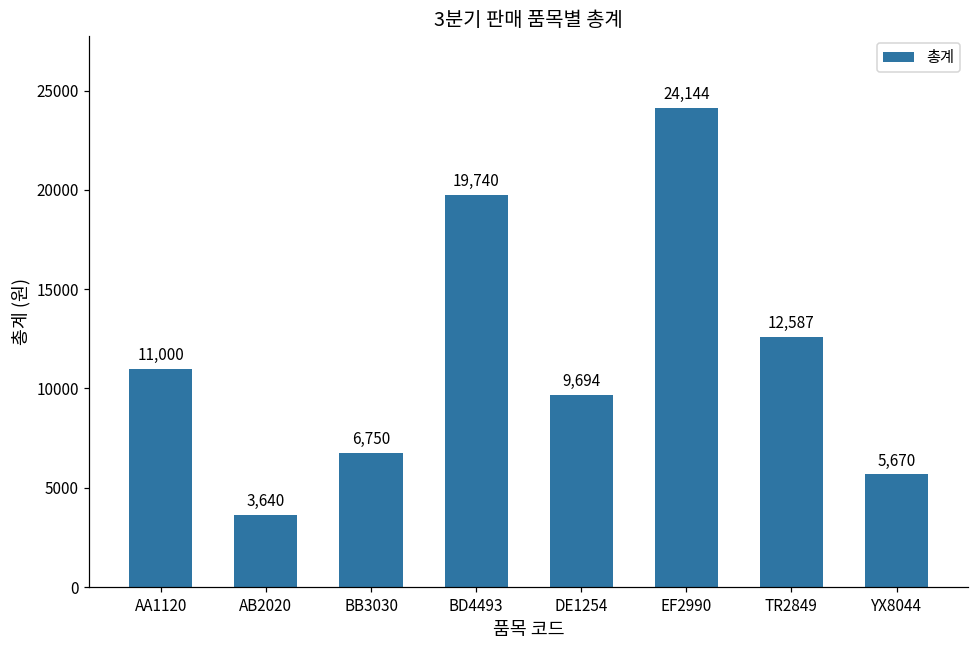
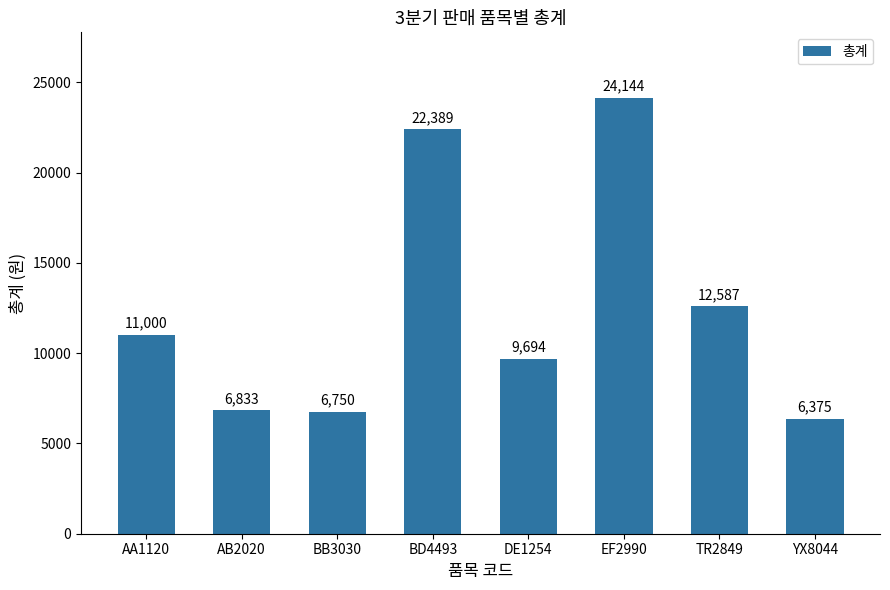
AB2020: 3,640 -> 6,833
BD4493: 19,740 -> 22,389
YX8044: 5,670 -> 6,375
